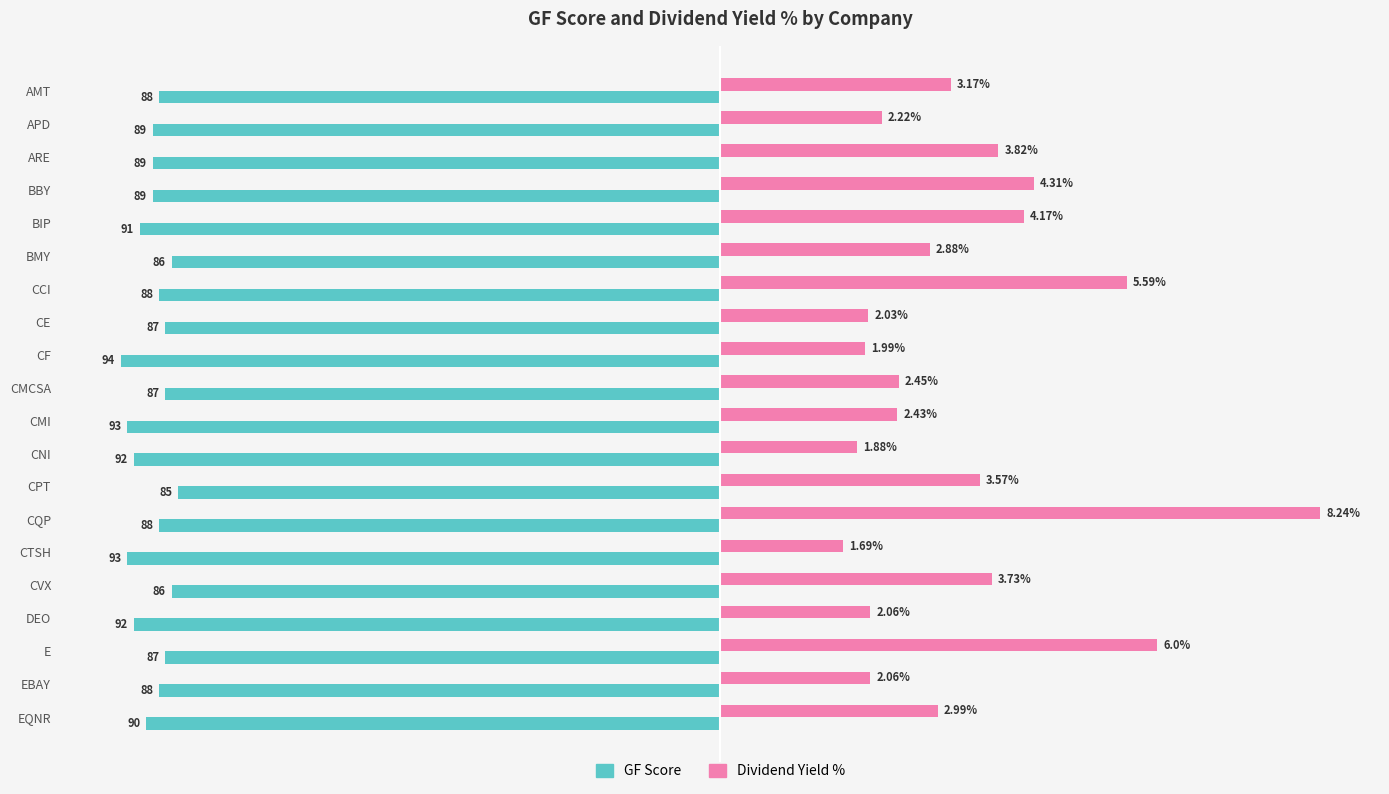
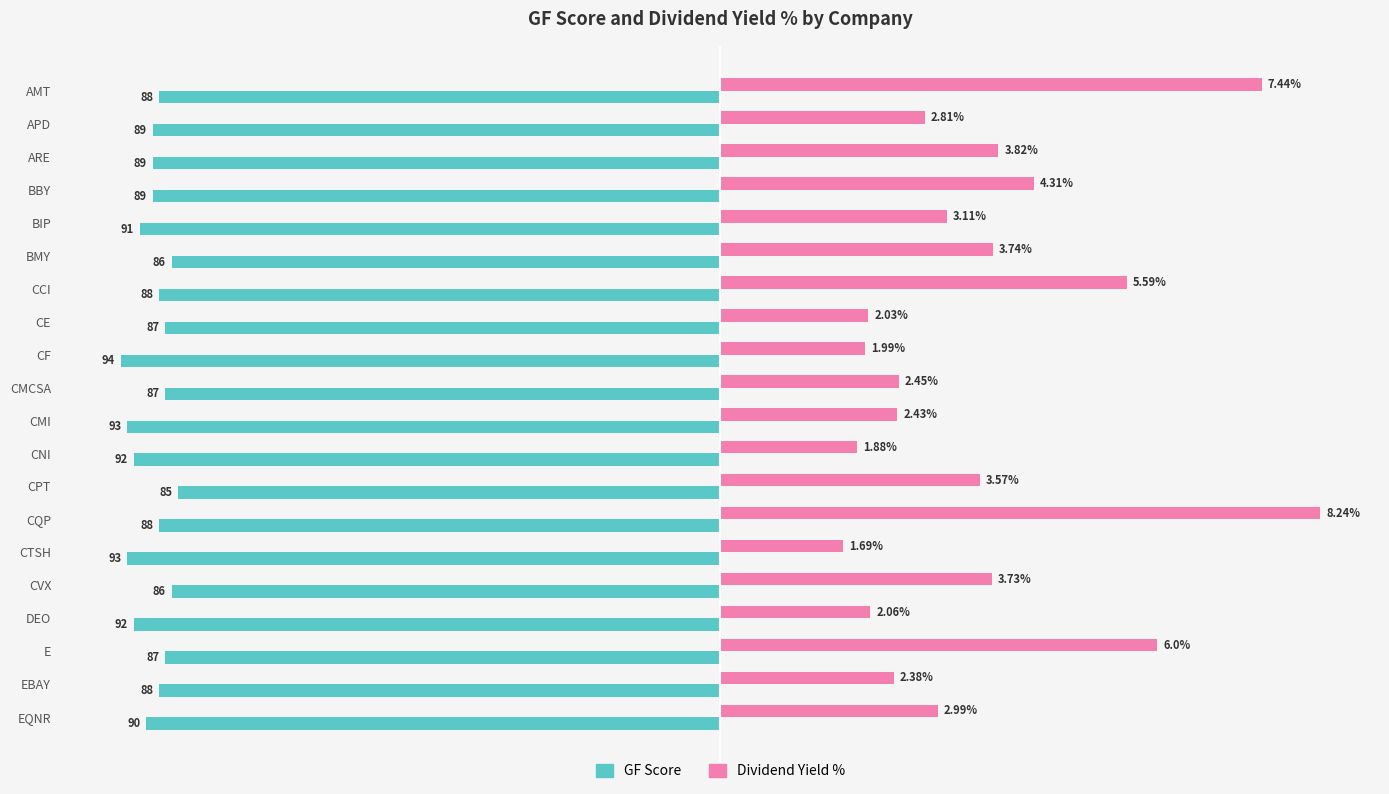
Dividend Yield %, AMT: 3.17% -> 7.44%
Dividend Yield %, APD: 2.22% -> 2.81%
Dividend Yield %, BIP: 4.17% -> 3.11%
Dividend Yield %, BMY: 2.88% -> 3.74%
Dividend Yield %, EBAY: 2.06% -> 2.38%
